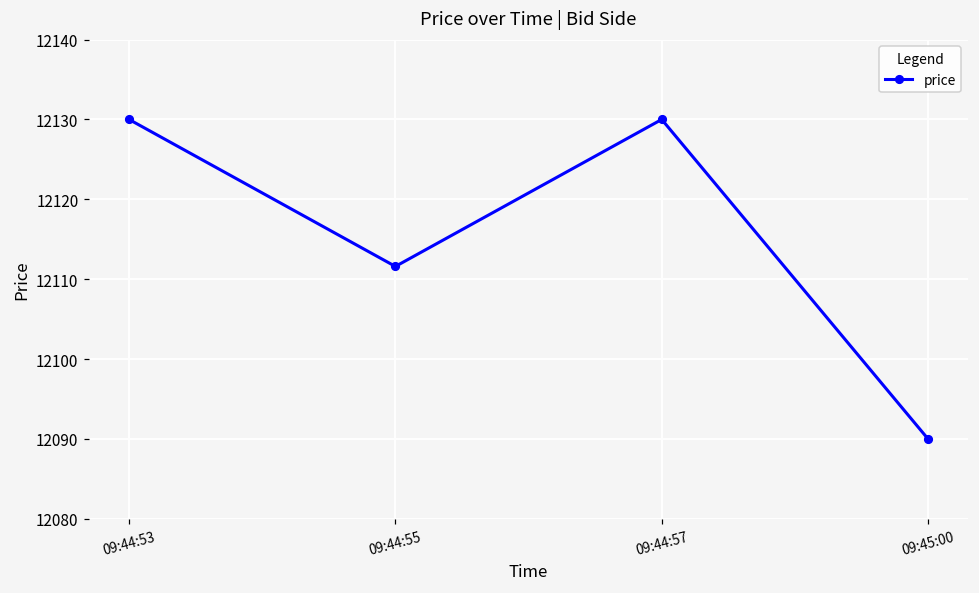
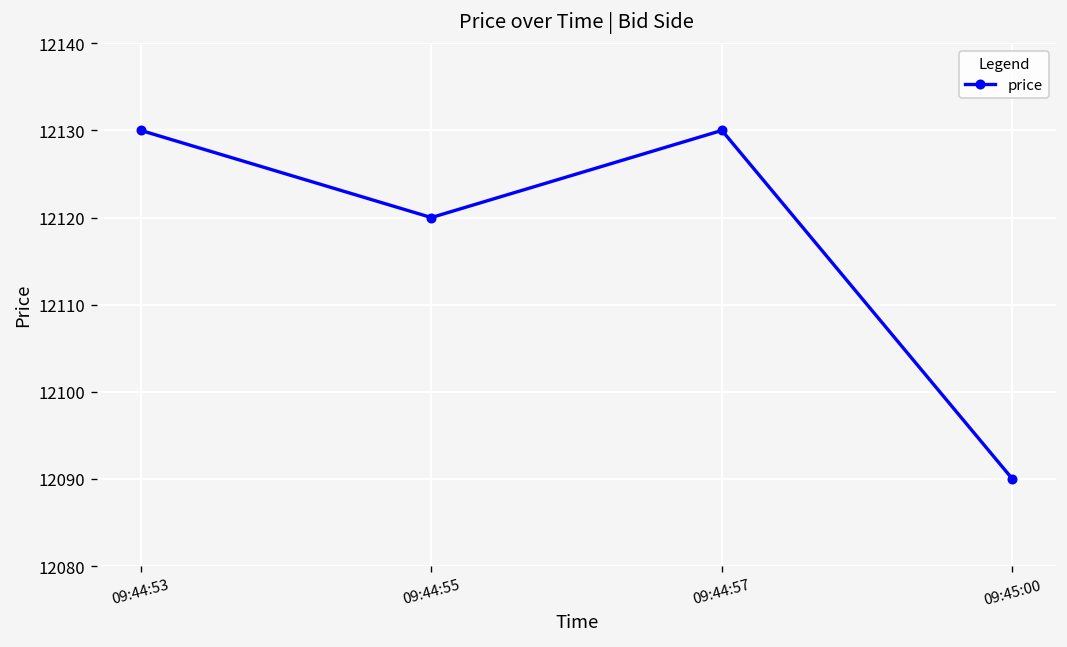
09:44:55: 12112 -> 12120
